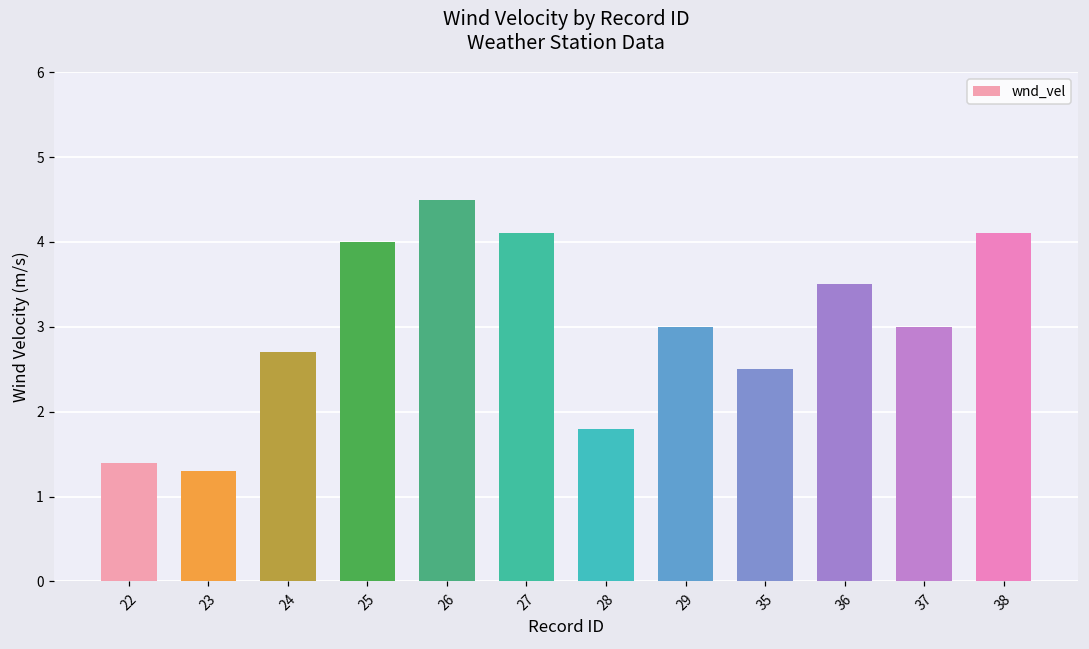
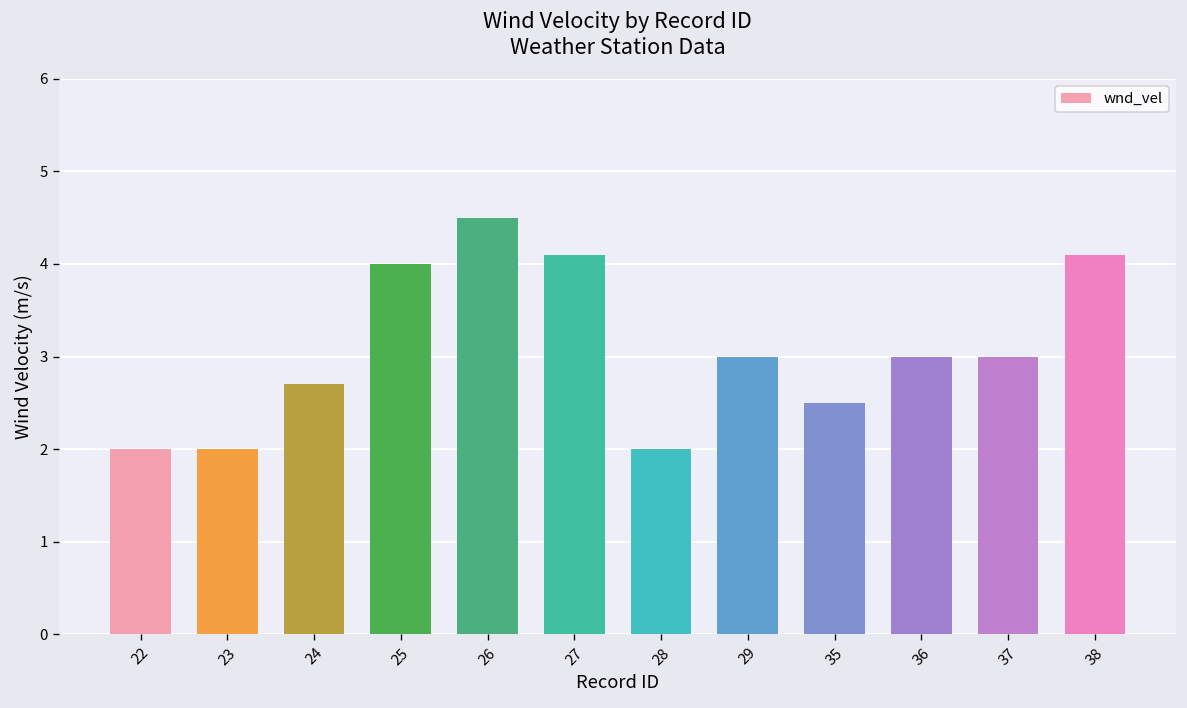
22: 1.4 -> 2.0
23: 1.3 -> 2.0
28: 1.8 -> 2.0
36: 3.5 -> 3.0
